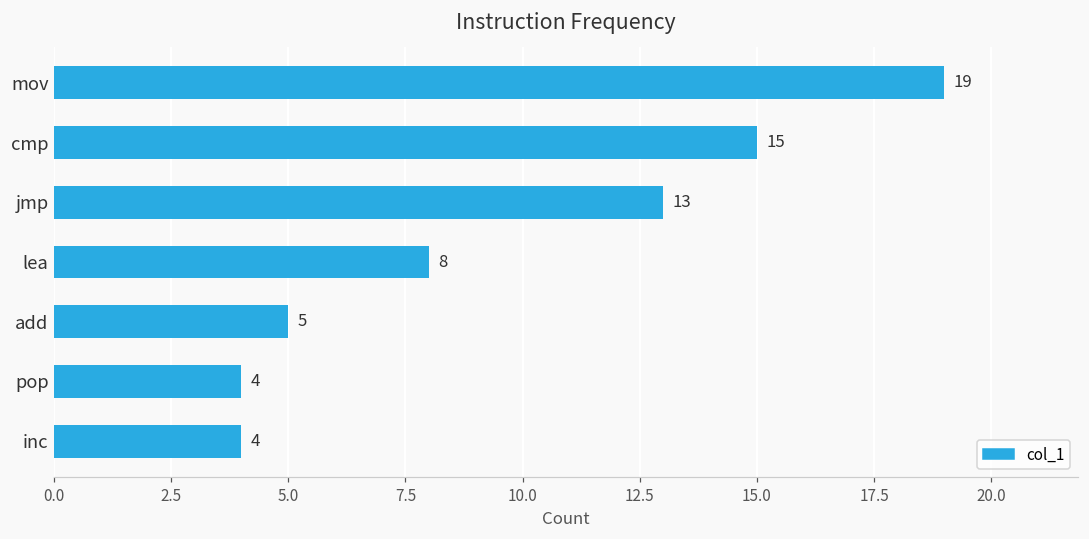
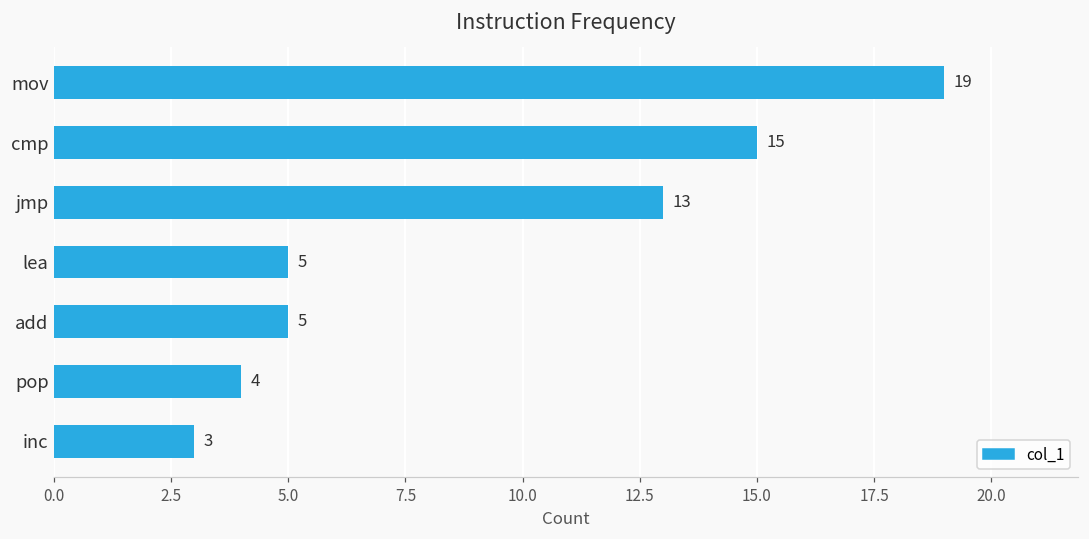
lea: 8 -> 5
inc: 4 -> 3
